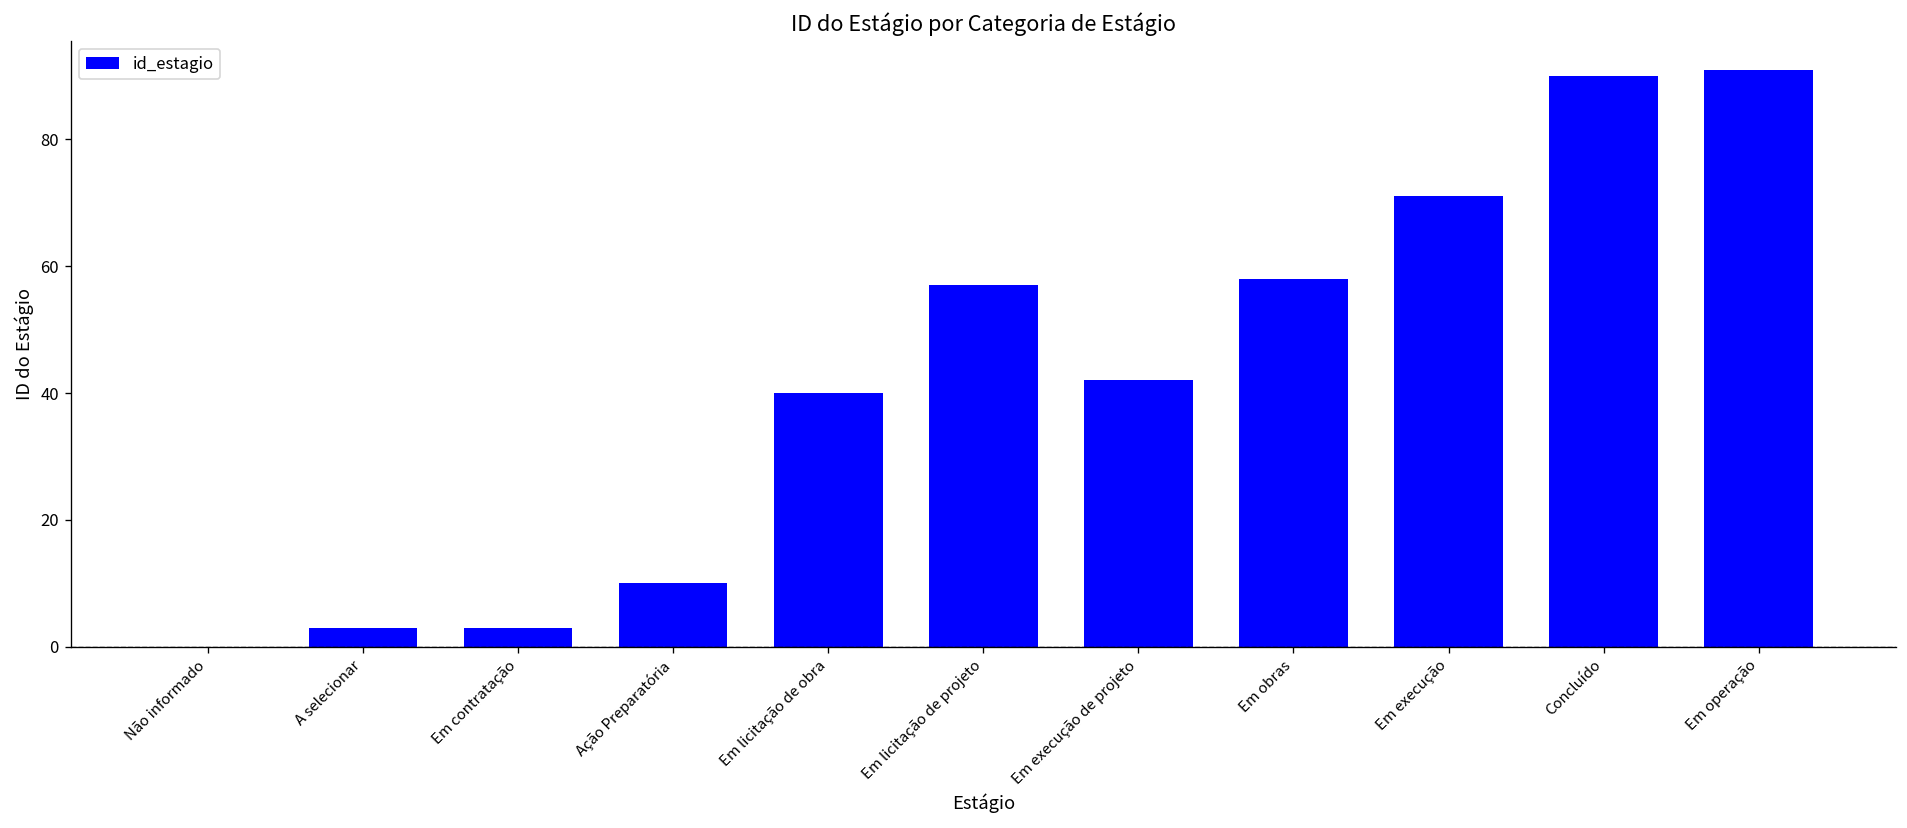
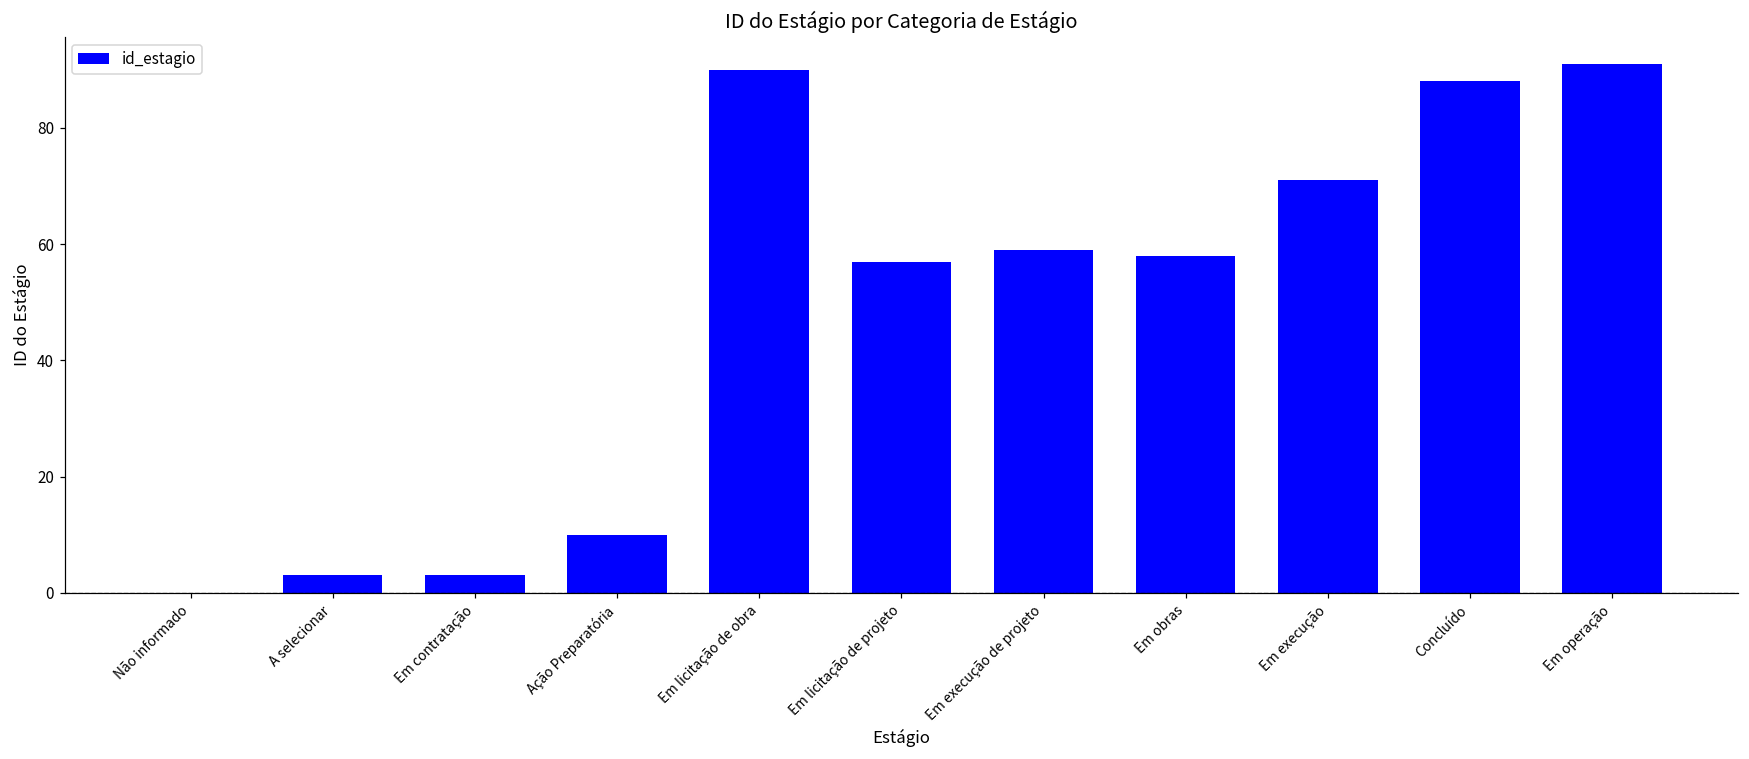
Em licitação de obra: 40 -> 90
Em execução de projeto: 42 -> 59
Concluído: 90 -> 88
